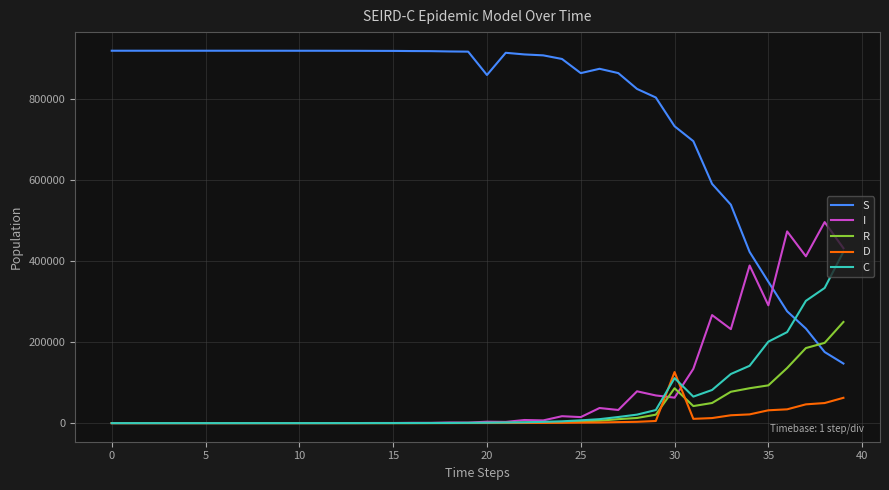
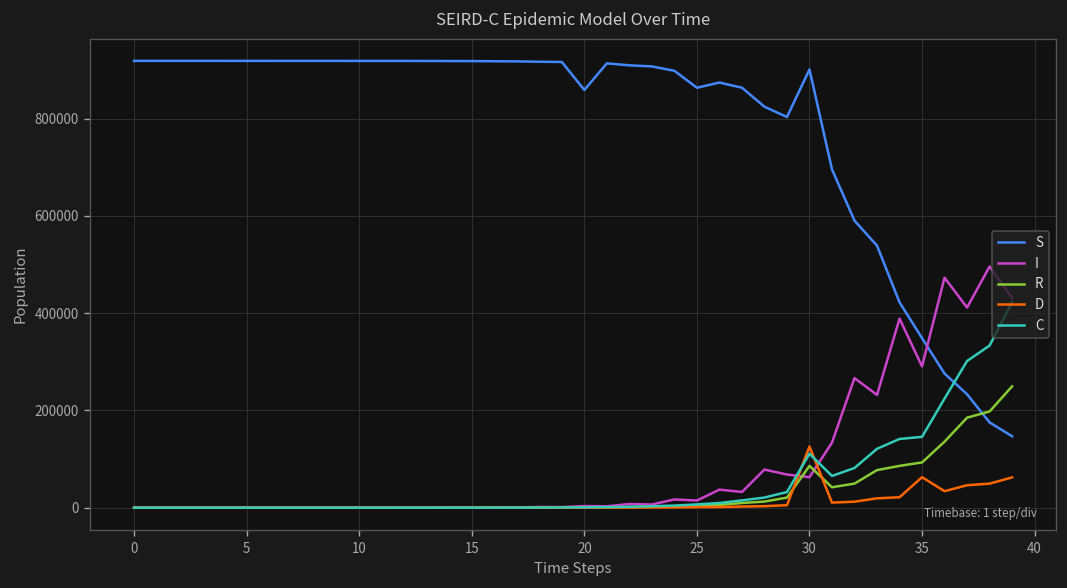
S, 30: 730000 -> 900000
D, 35: 30000 -> 60000
C, 35: 200000 -> 150000
